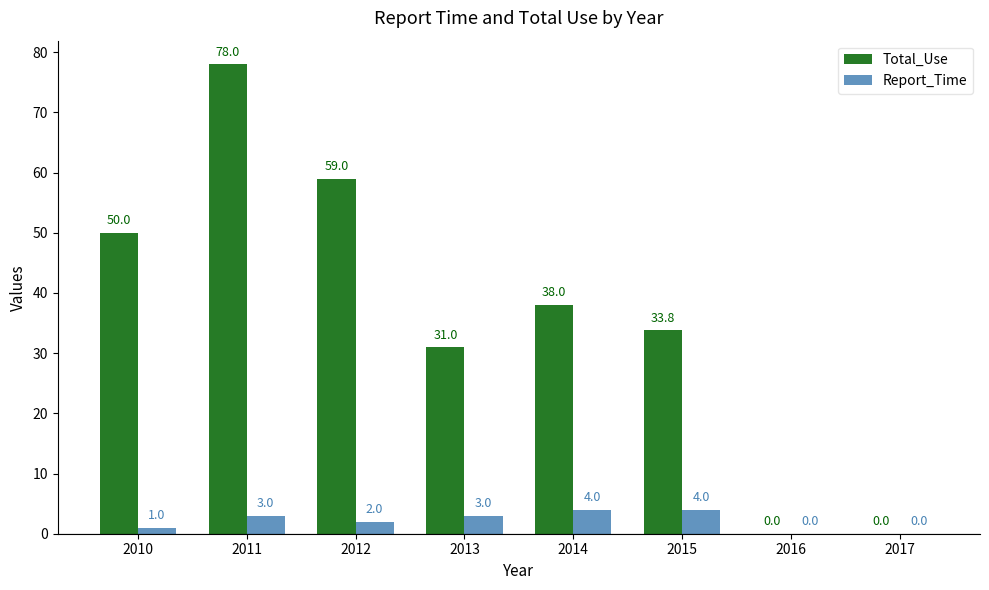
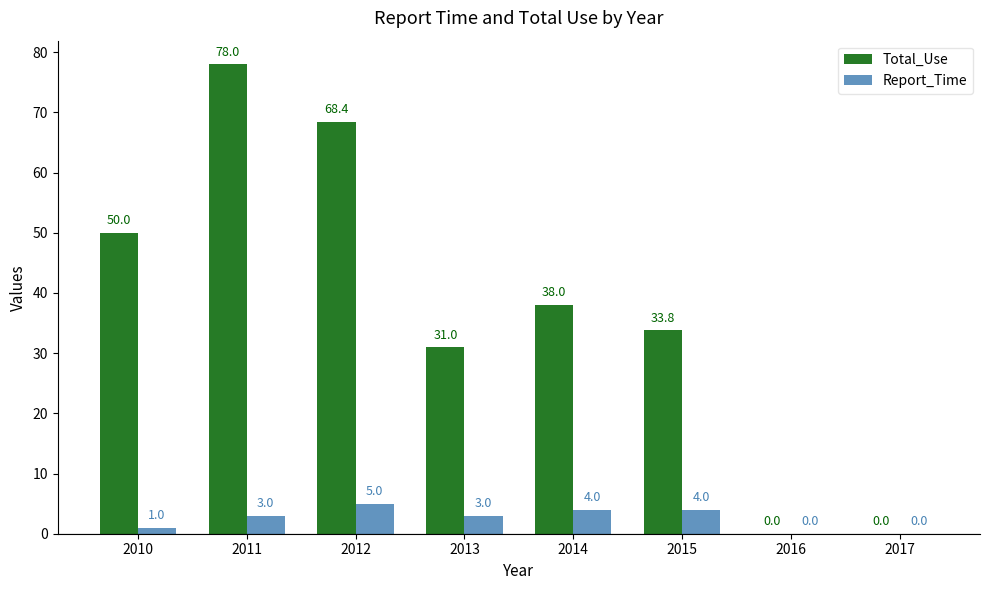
Total_Use, 2012: 59.0 -> 68.4
Report_Time, 2012: 2.0 -> 5.0
